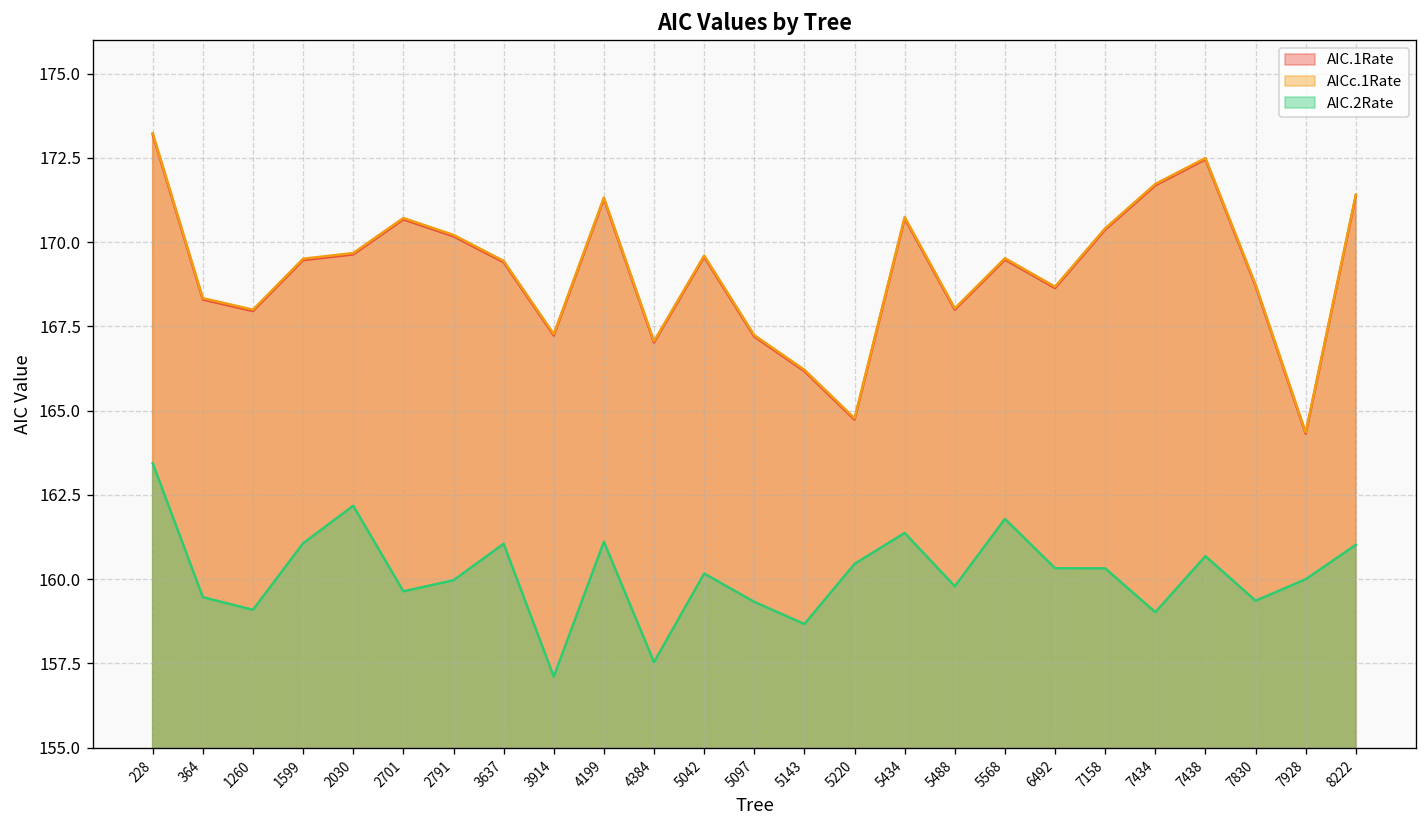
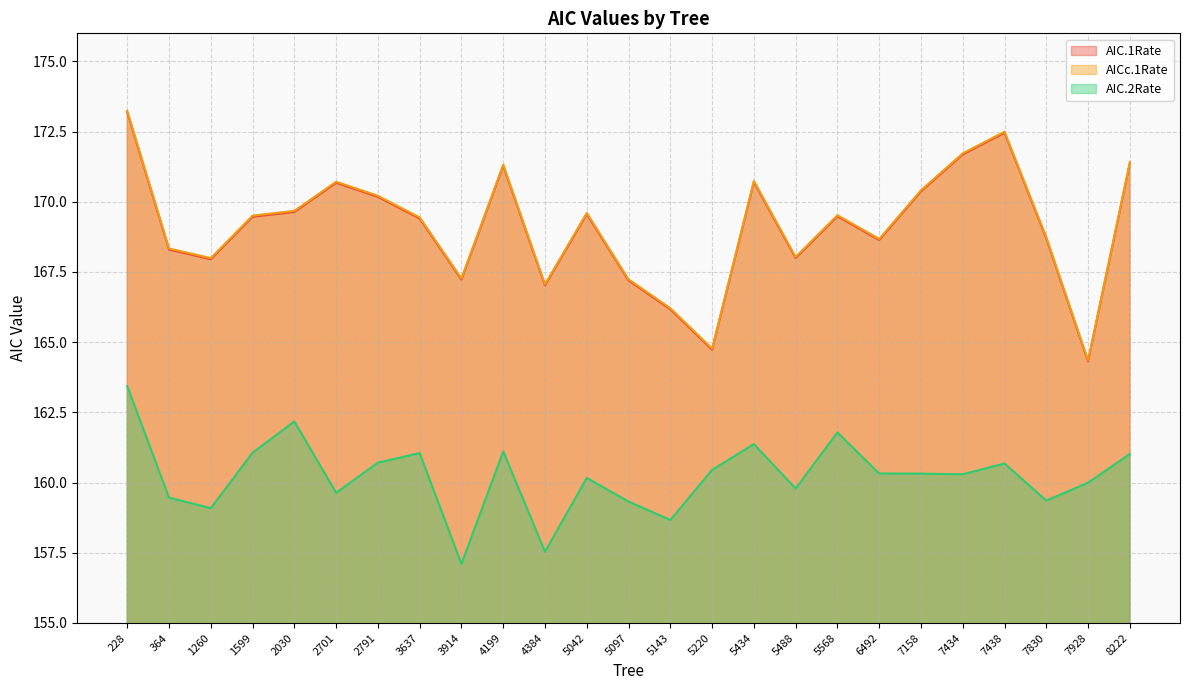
AIC.2Rate, 2791: 160.0 -> 160.7
AIC.2Rate, 7434: 159.0 -> 160.3
